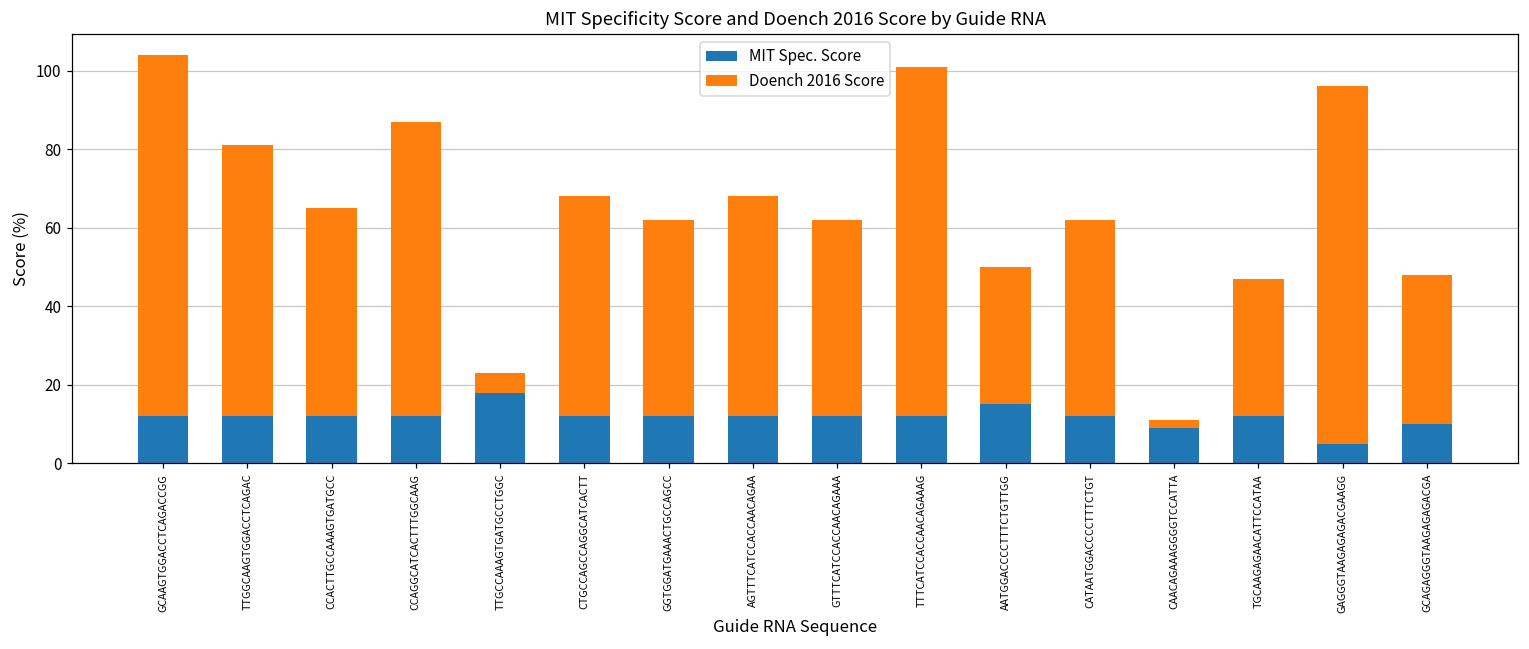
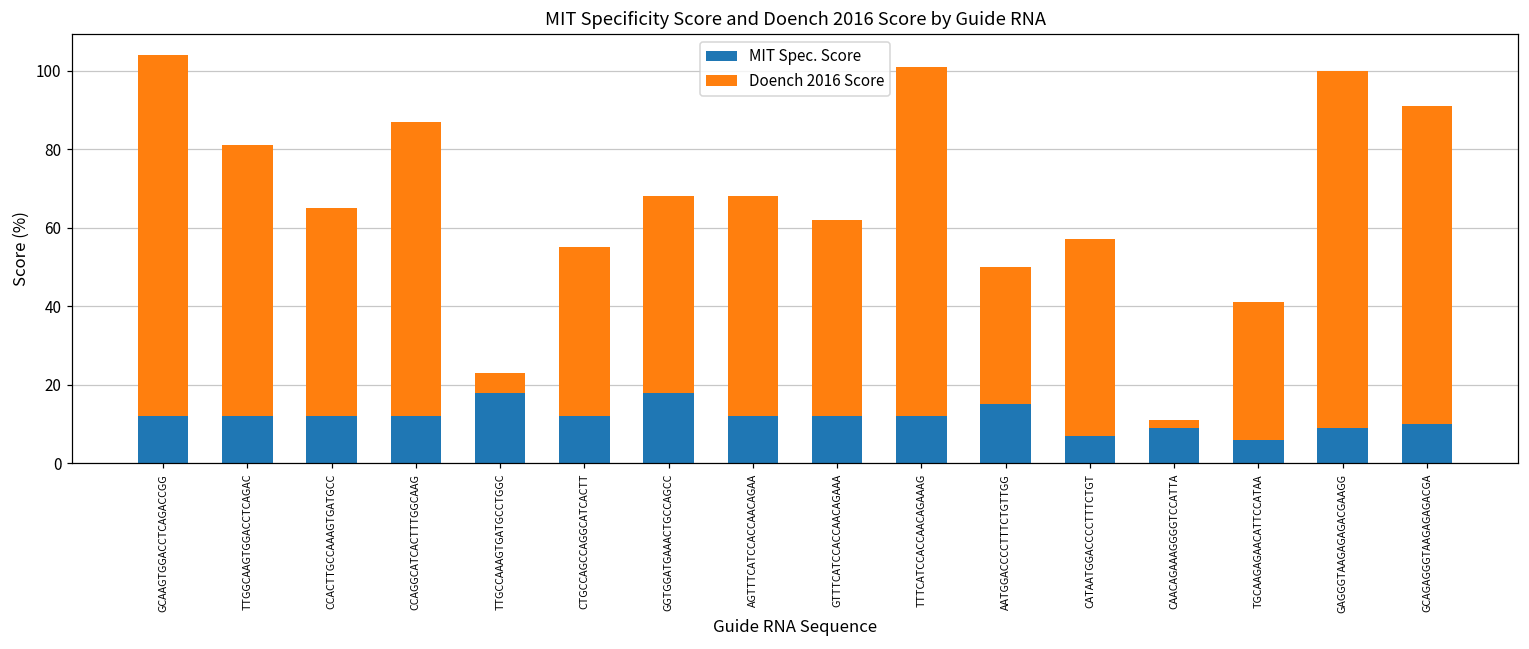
Doench 2016 Score, CTGCCAGCCAGGCATCACTT: 56 -> 43
MIT Spec. Score, GGTGGATGAAACTGCCAGCC: 12 -> 18
MIT Spec. Score, CATAATGGACCCCTTTCTGT: 12 -> 7
MIT Spec. Score, TGCAAGAGAACATTCCATAA: 12 -> 6
MIT Spec. Score, GAGGGTAAGAGAGACGAAGG: 5 -> 9
Doench 2016 Score, GCAGAGGGTAAGAGAGACGA: 38 -> 81
